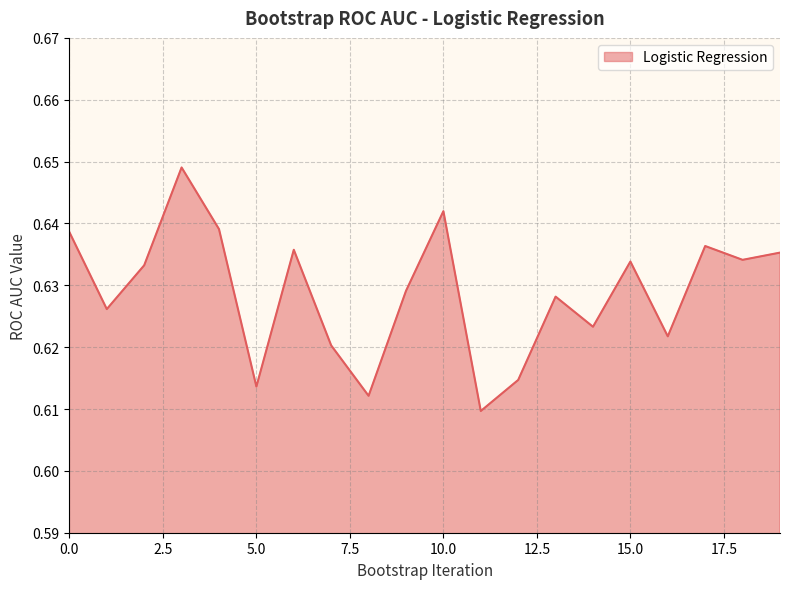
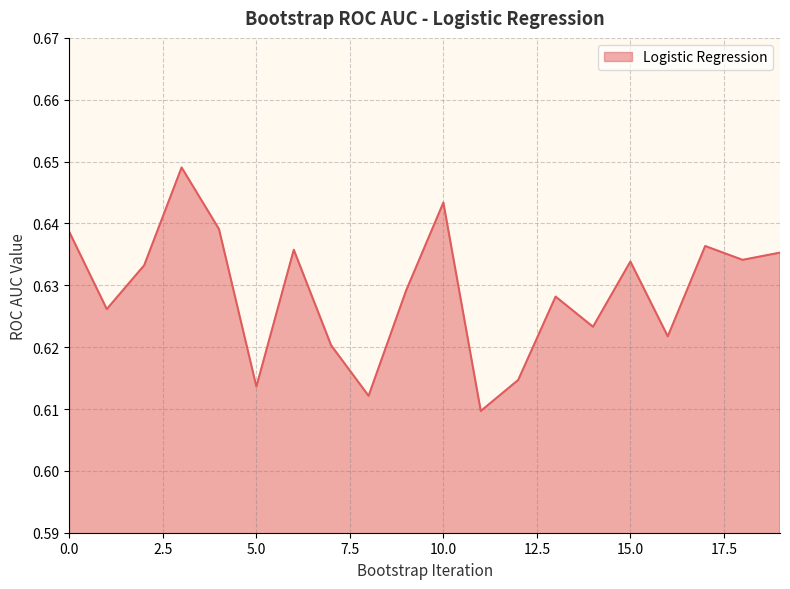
10.0: 0.642 -> 0.643
